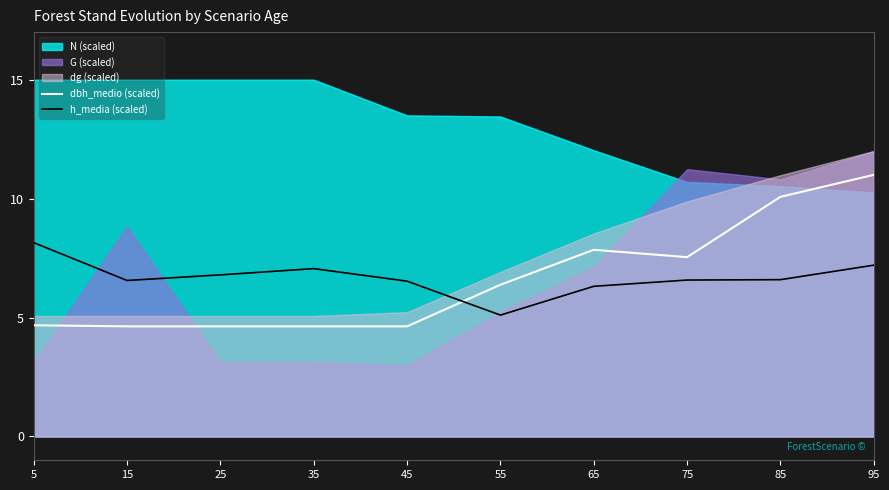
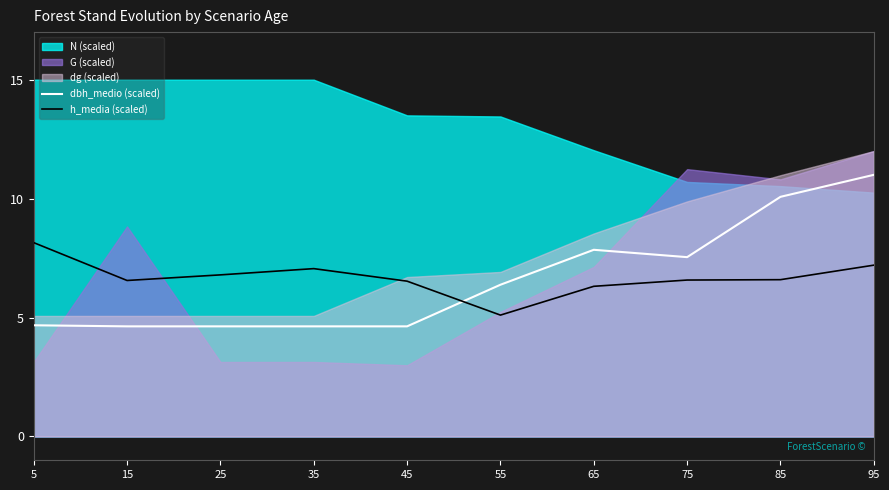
dg (scaled), 45: 5.2 -> 6.7
